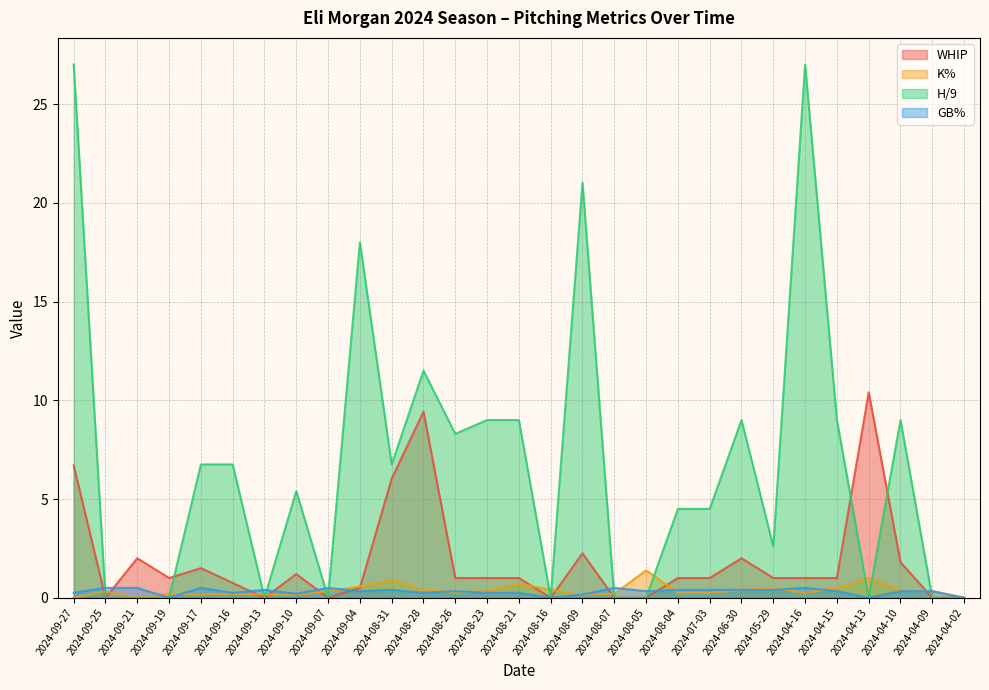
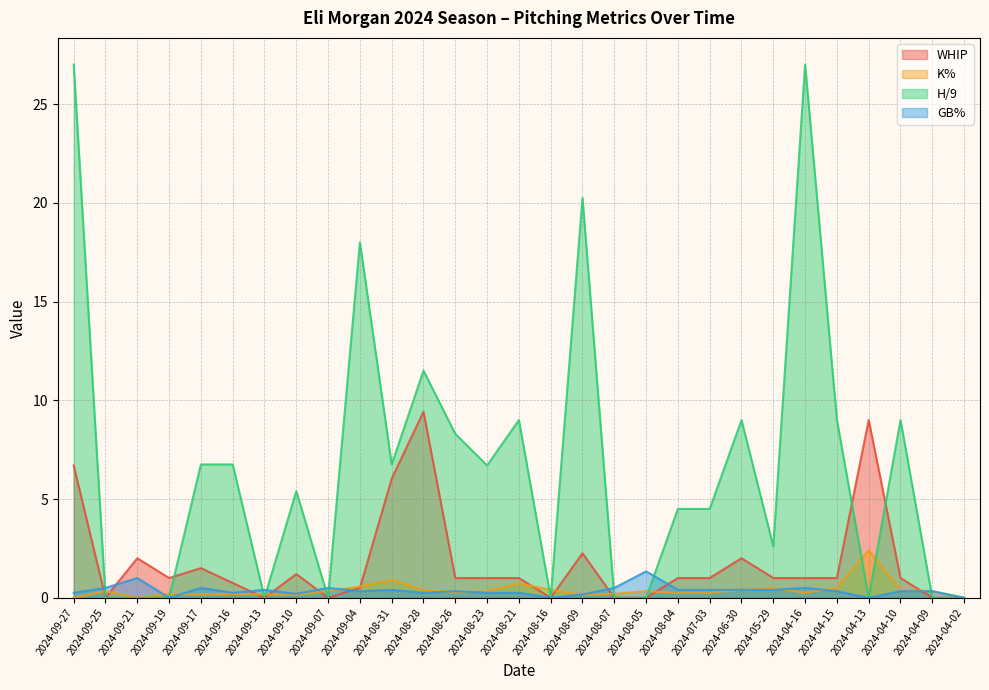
GB%, 2024-09-21: 0.5 -> 1.0
H/9, 2024-08-23: 9.0 -> 6.7
H/9, 2024-08-09: 21.0 -> 20.3
K%, 2024-08-05: 1.4 -> 0.3
GB%, 2024-08-05: 0.3 -> 1.3
WHIP, 2024-04-13: 10.4 -> 9.0
K%, 2024-04-13: 1.0 -> 2.4
WHIP, 2024-04-10: 1.8 -> 1.0
